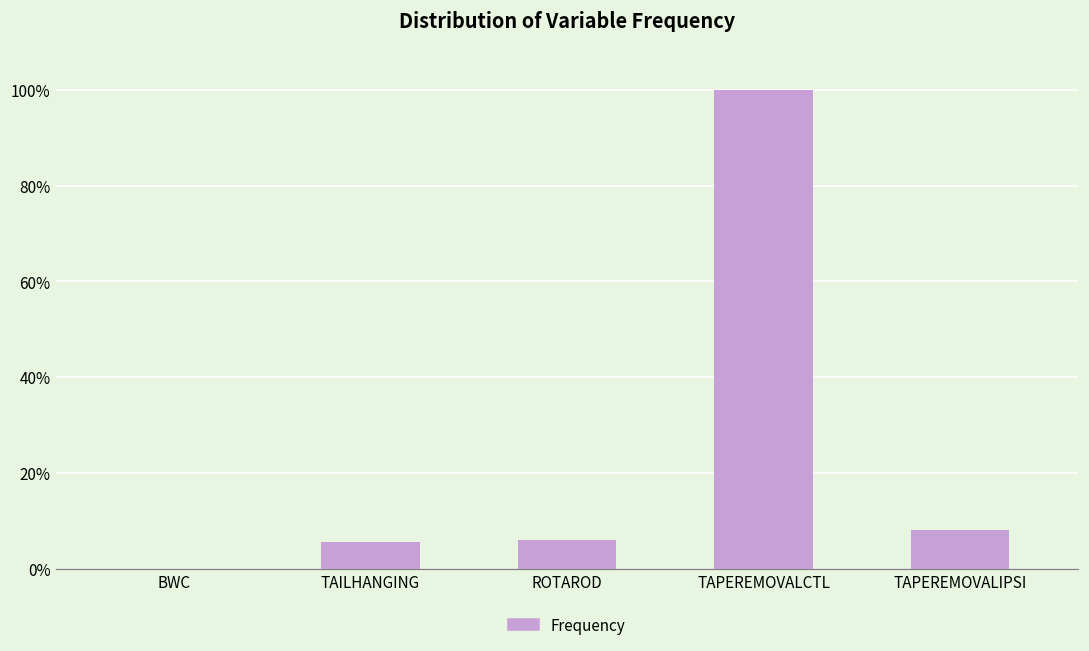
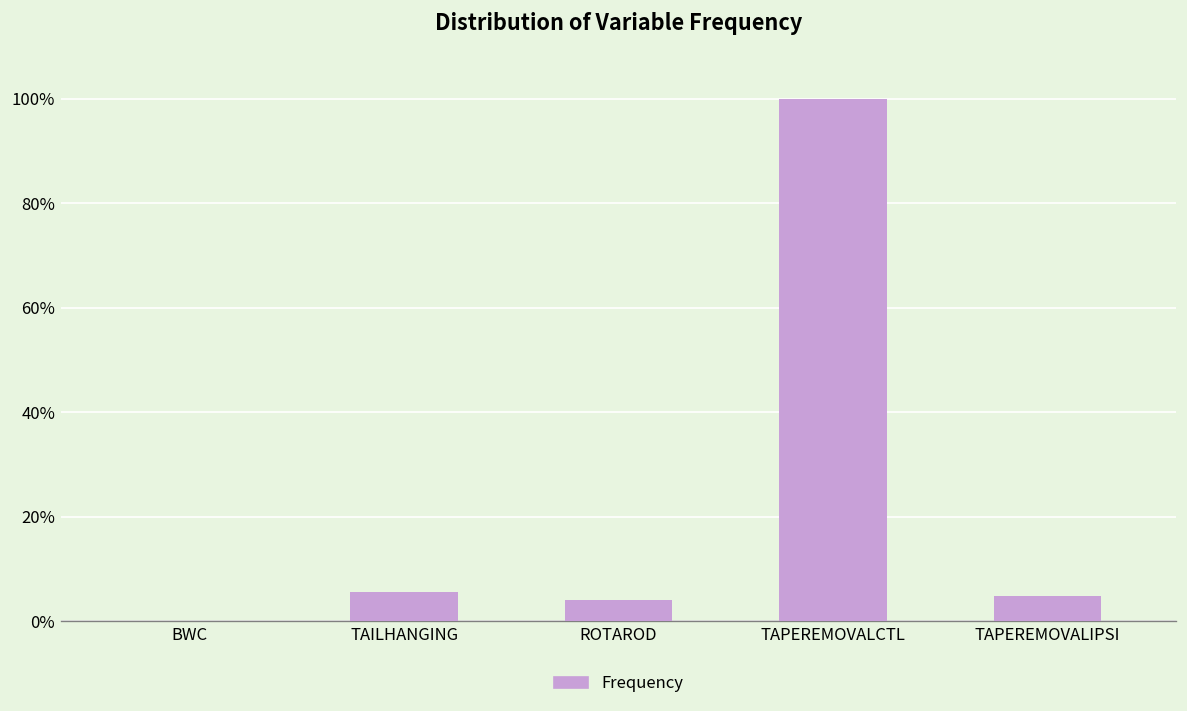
ROTAROD: 6% -> 4%
TAPEREMOVALIPSI: 8% -> 5%
